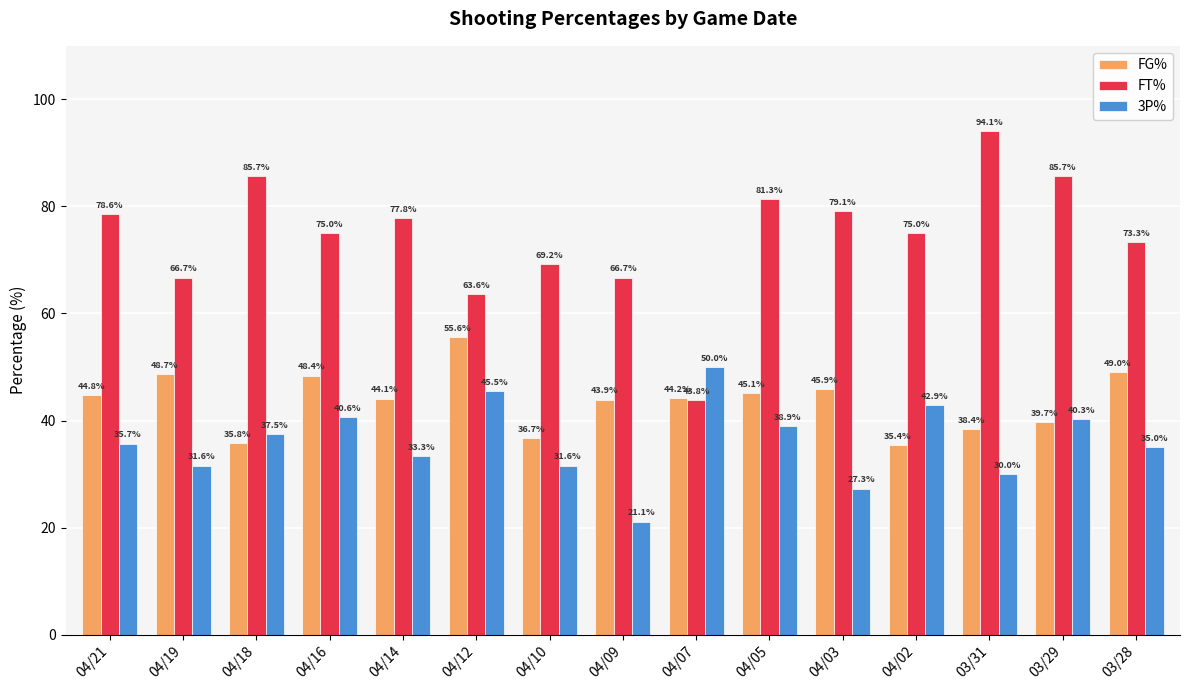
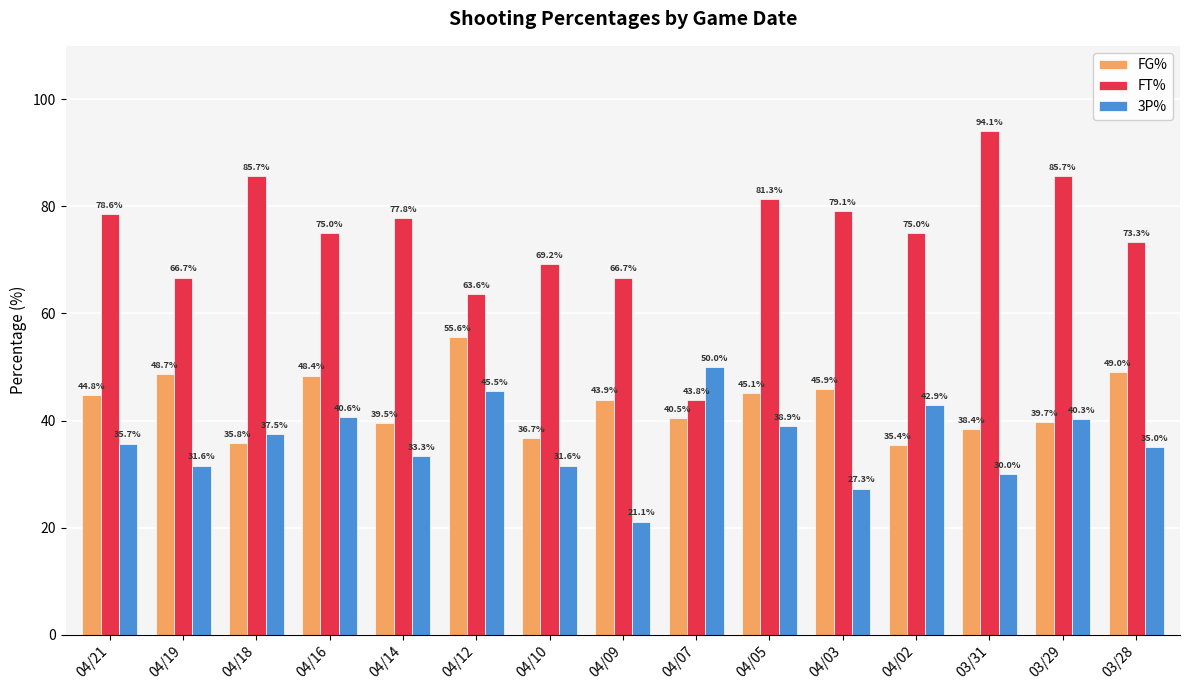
FG%, 04/14: 44.1% -> 39.5%
FG%, 04/07: 44.2% -> 40.5%
